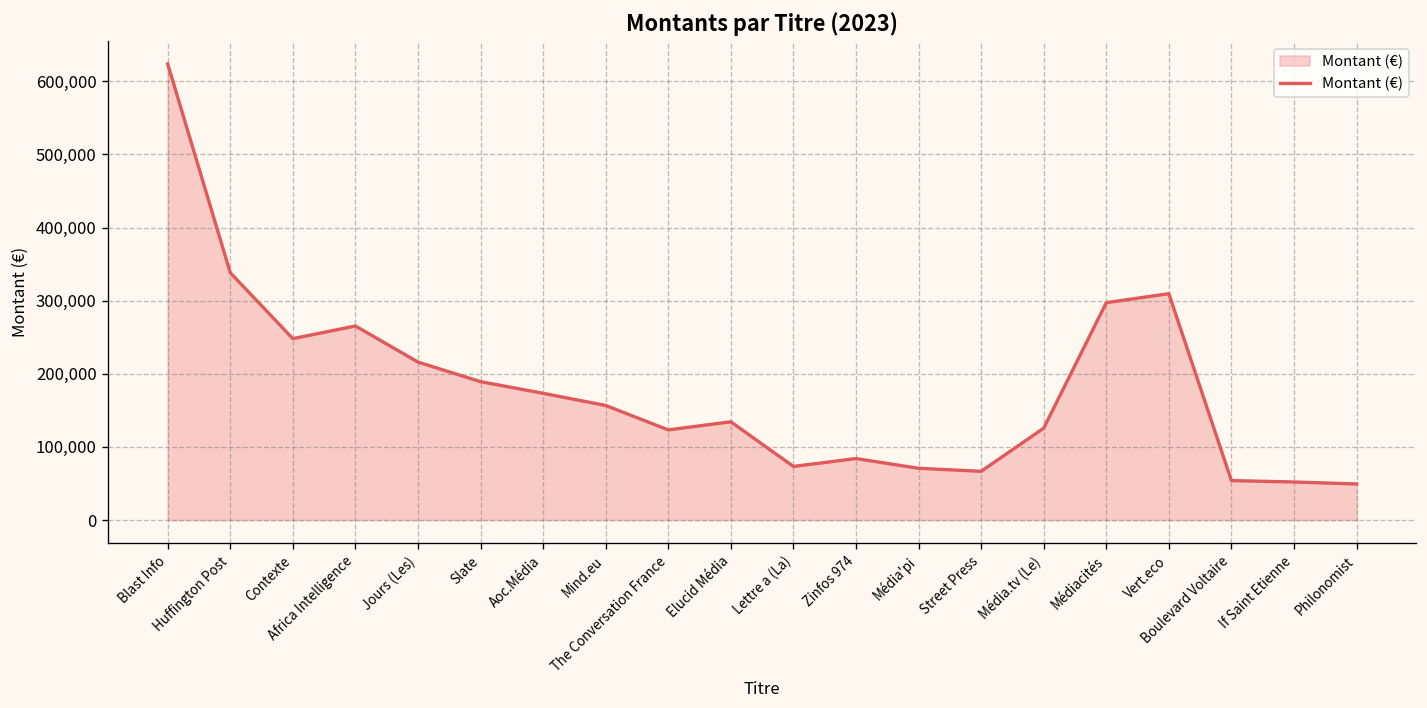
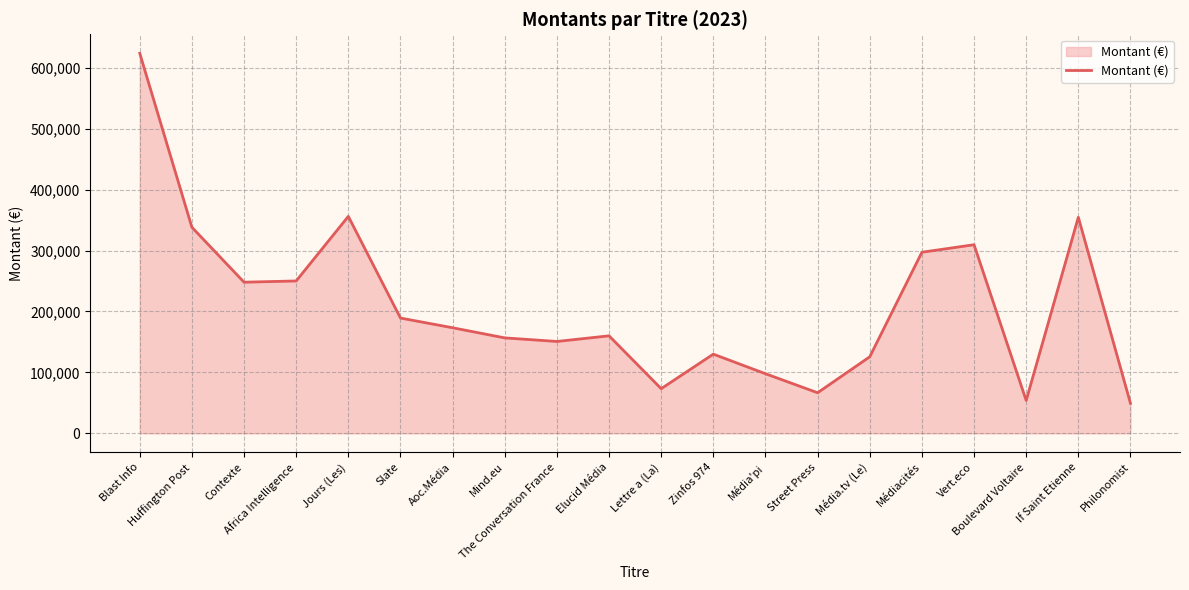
Africa Intelligence: 270,000 -> 250,000
Jours (Les): 220,000 -> 360,000
The Conversation France: 120,000 -> 150,000
Elucid Média: 130,000 -> 160,000
Zinfos 974: 80,000 -> 130,000
Média'pi: 70,000 -> 100,000
If Saint Etienne: 50,000 -> 350,000
